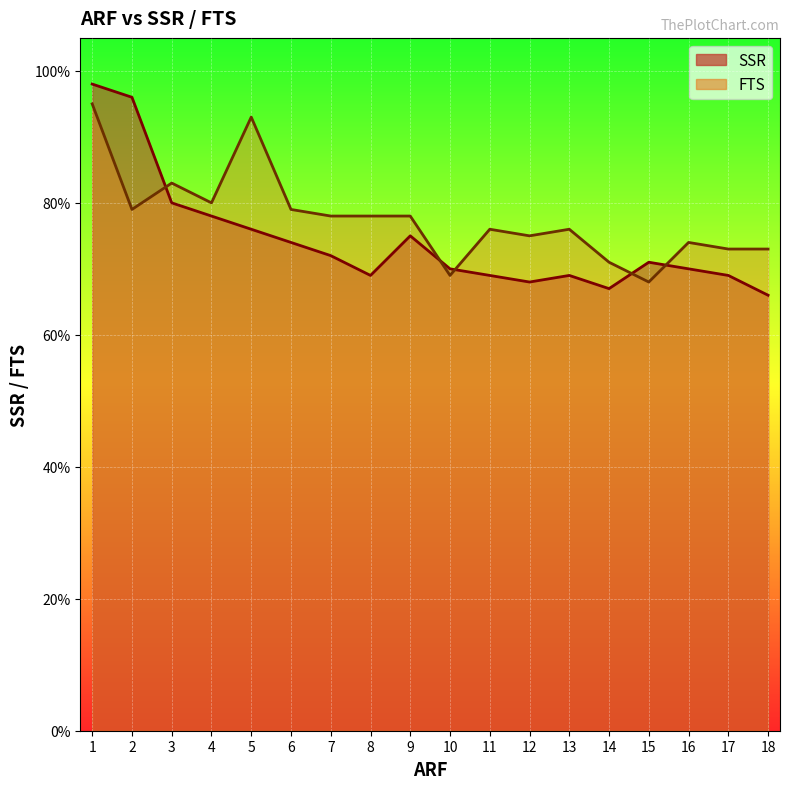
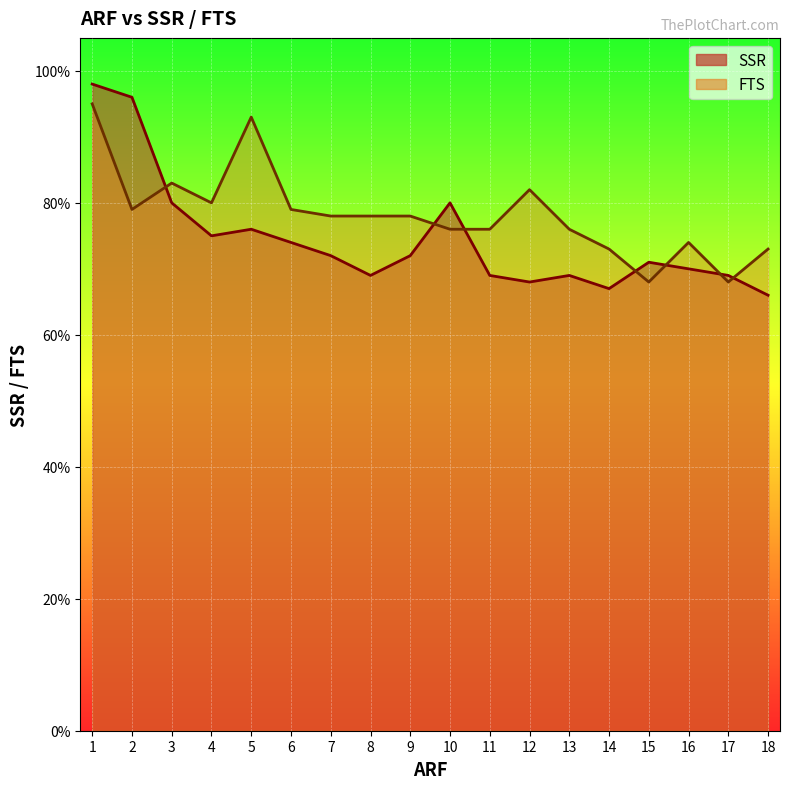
SSR, 4: 78% -> 75%
SSR, 9: 75% -> 72%
SSR, 10: 70% -> 80%
FTS, 10: 69% -> 76%
FTS, 12: 75% -> 82%
FTS, 14: 71% -> 73%
FTS, 17: 73% -> 68%
